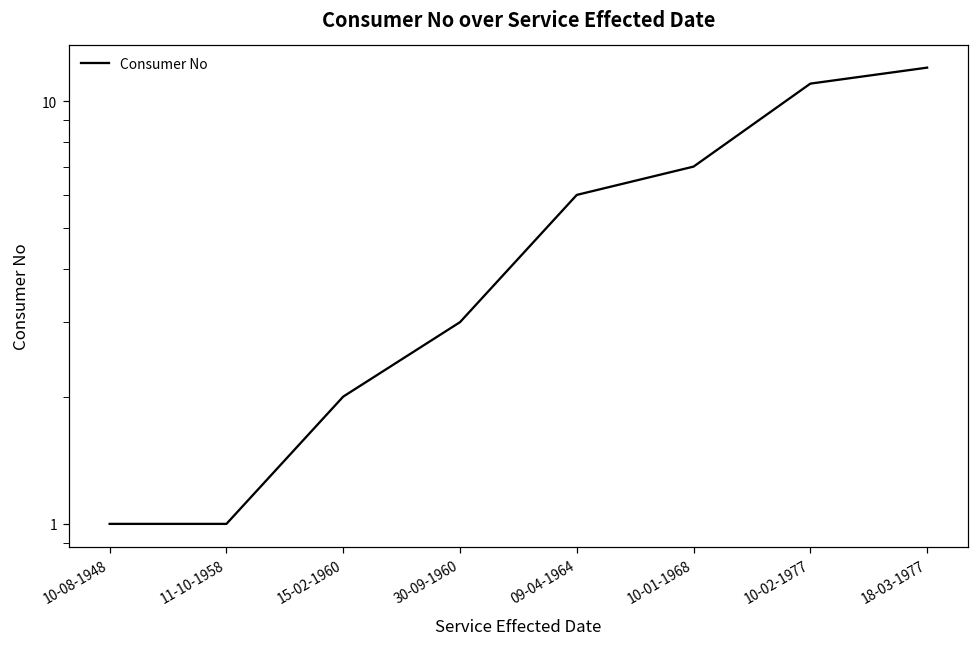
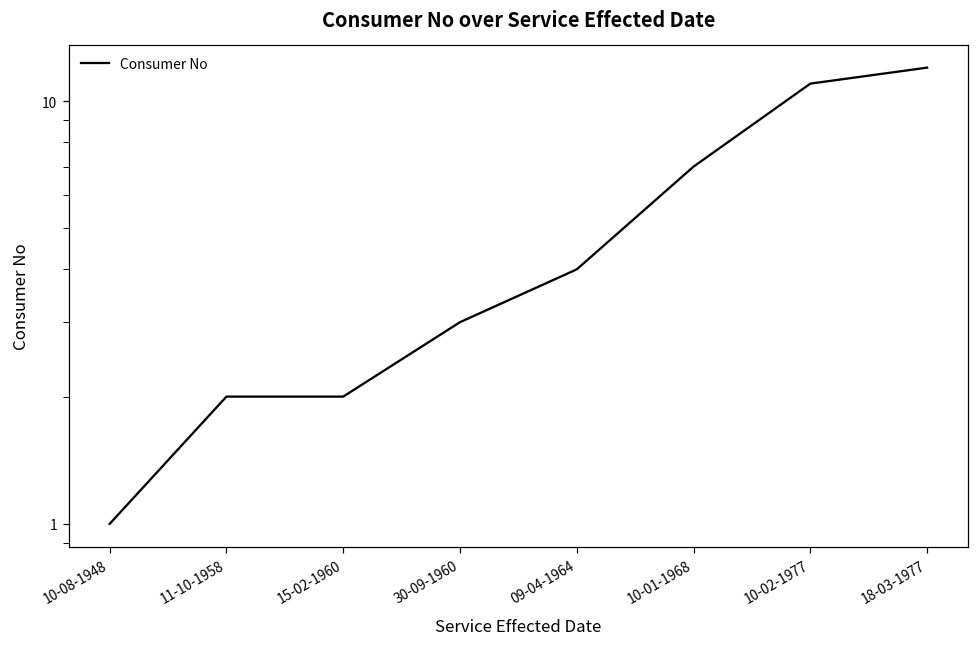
11-10-1958: 1 -> 2
09-04-1964: 6 -> 4
